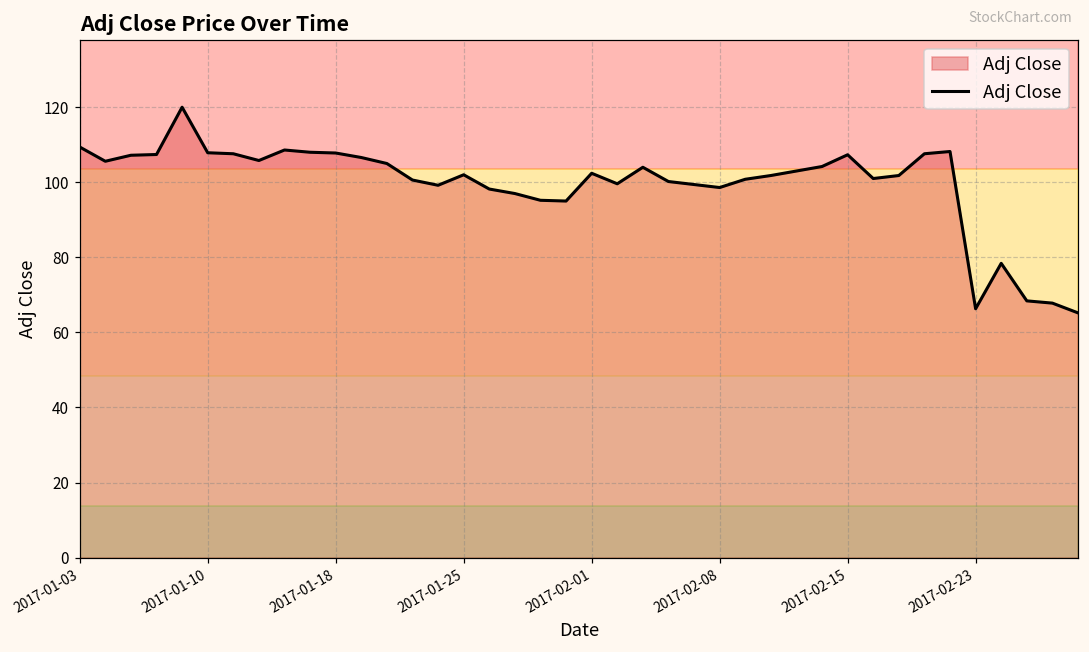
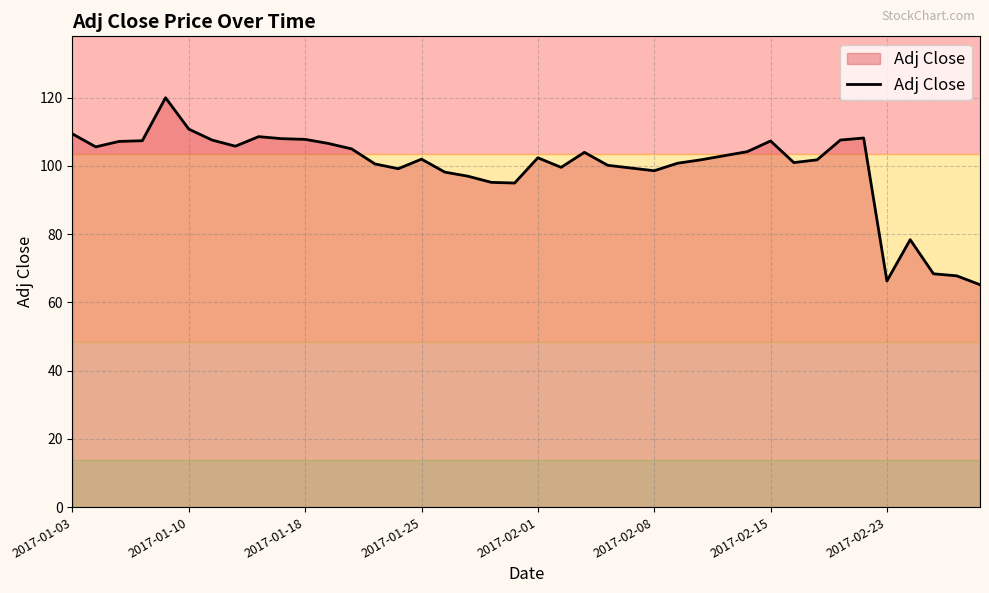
2017-01-10: 108 -> 111
